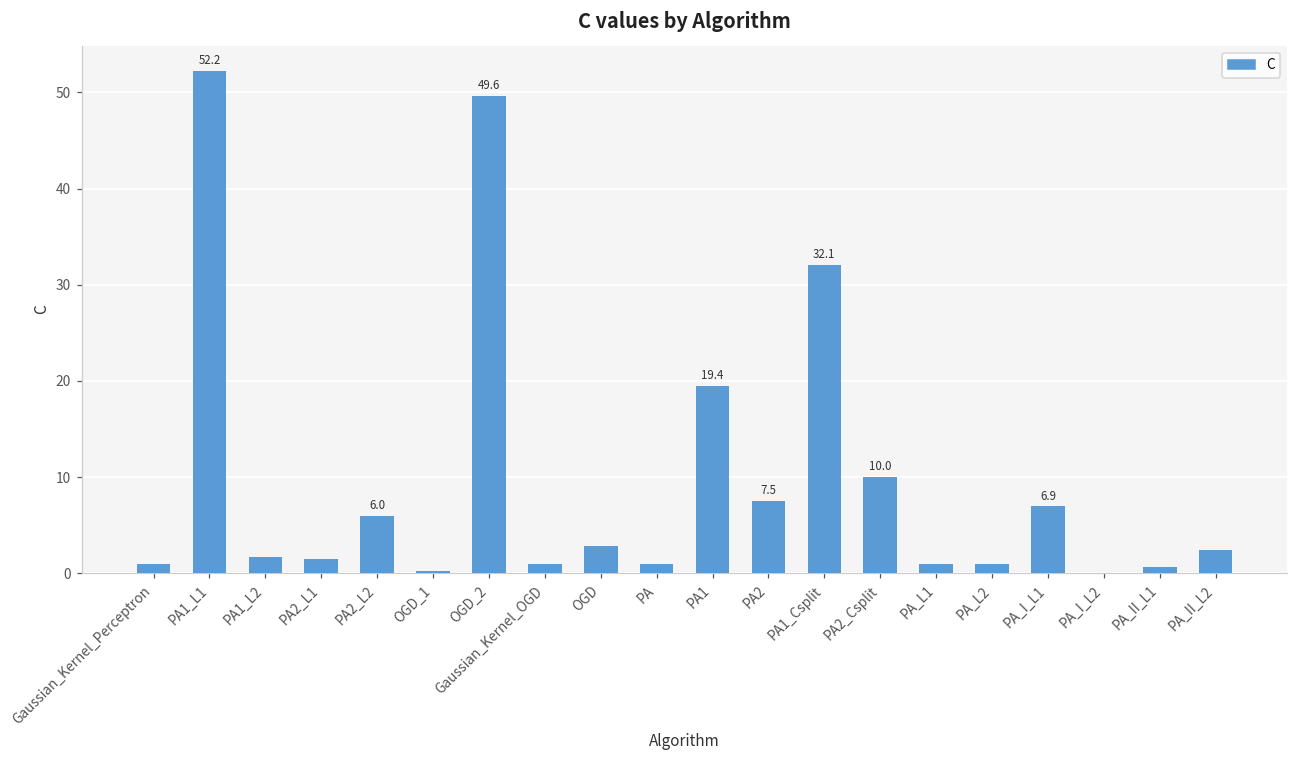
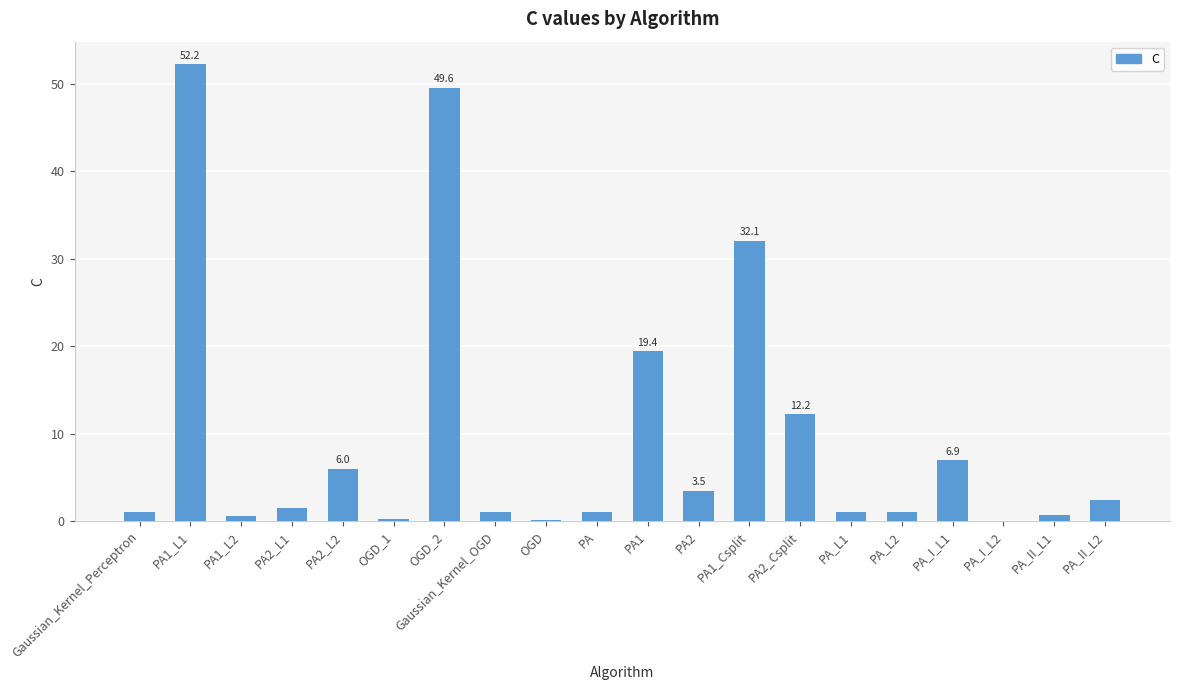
PA1_L2: 2 -> 1
OGD: 3 -> 0
PA2: 7.5 -> 3.5
PA2_Csplit: 10.0 -> 12.2
